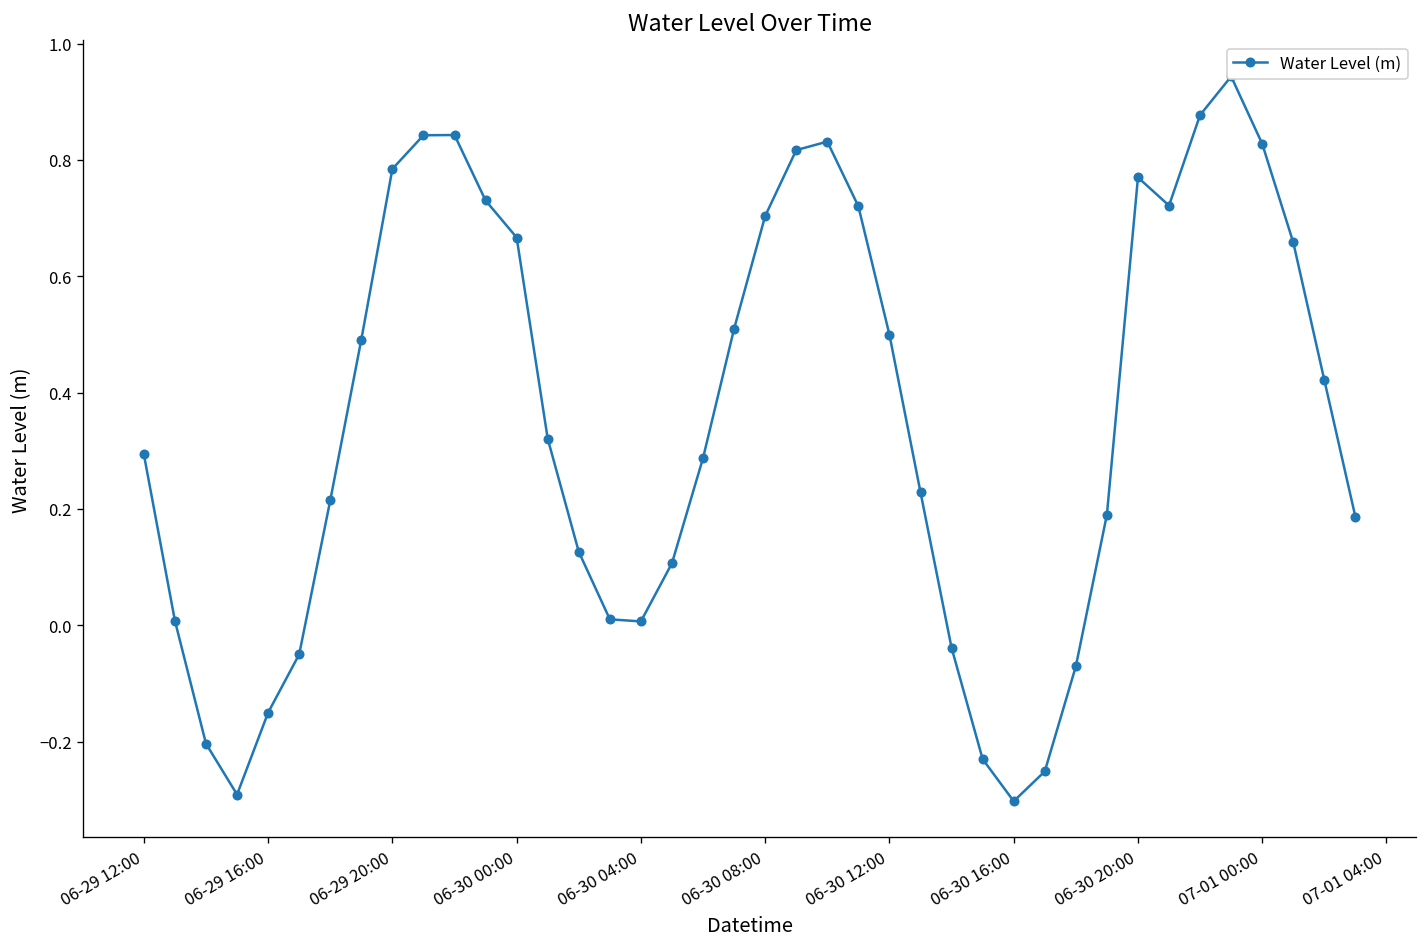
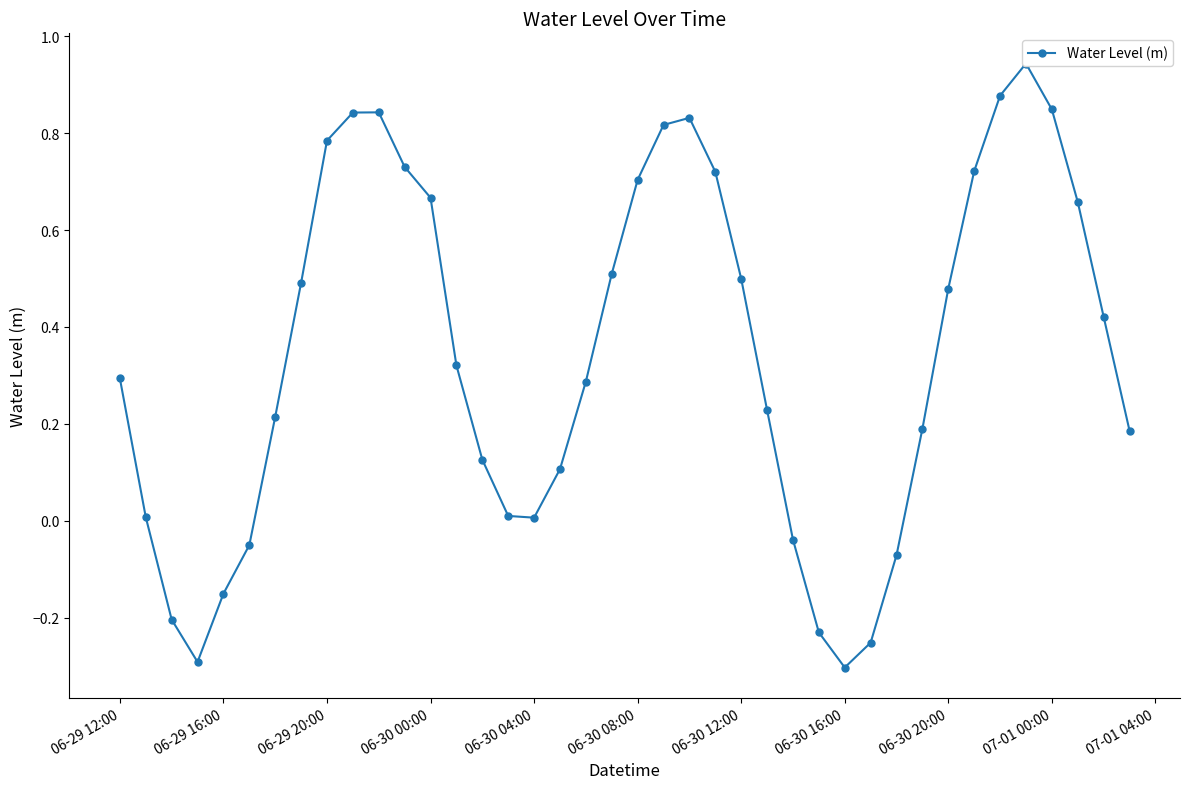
06-30 20:00: 0.77 -> 0.48
07-01 00:00: 0.83 -> 0.85
